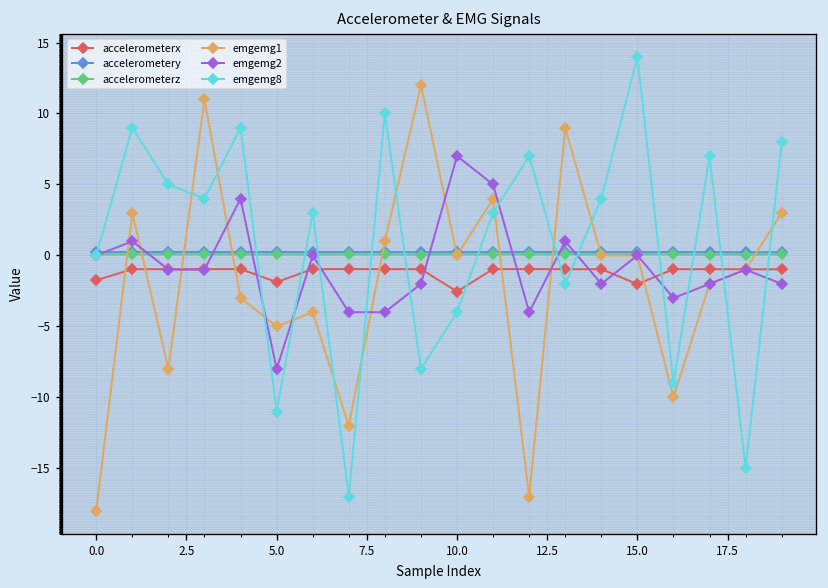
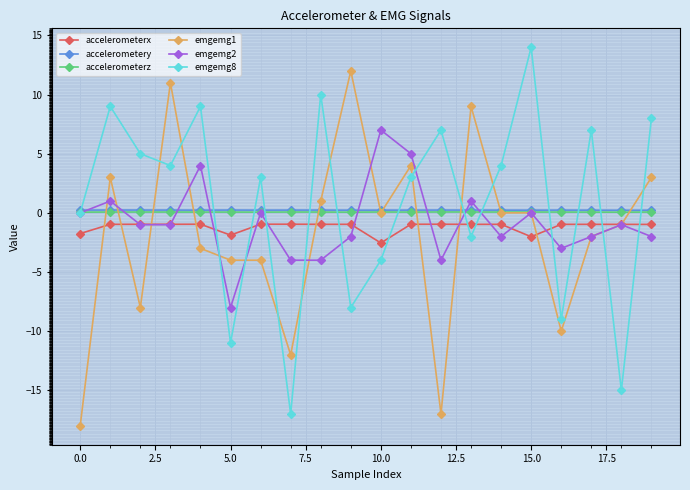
emgemg1, 5.0: -5 -> -4
